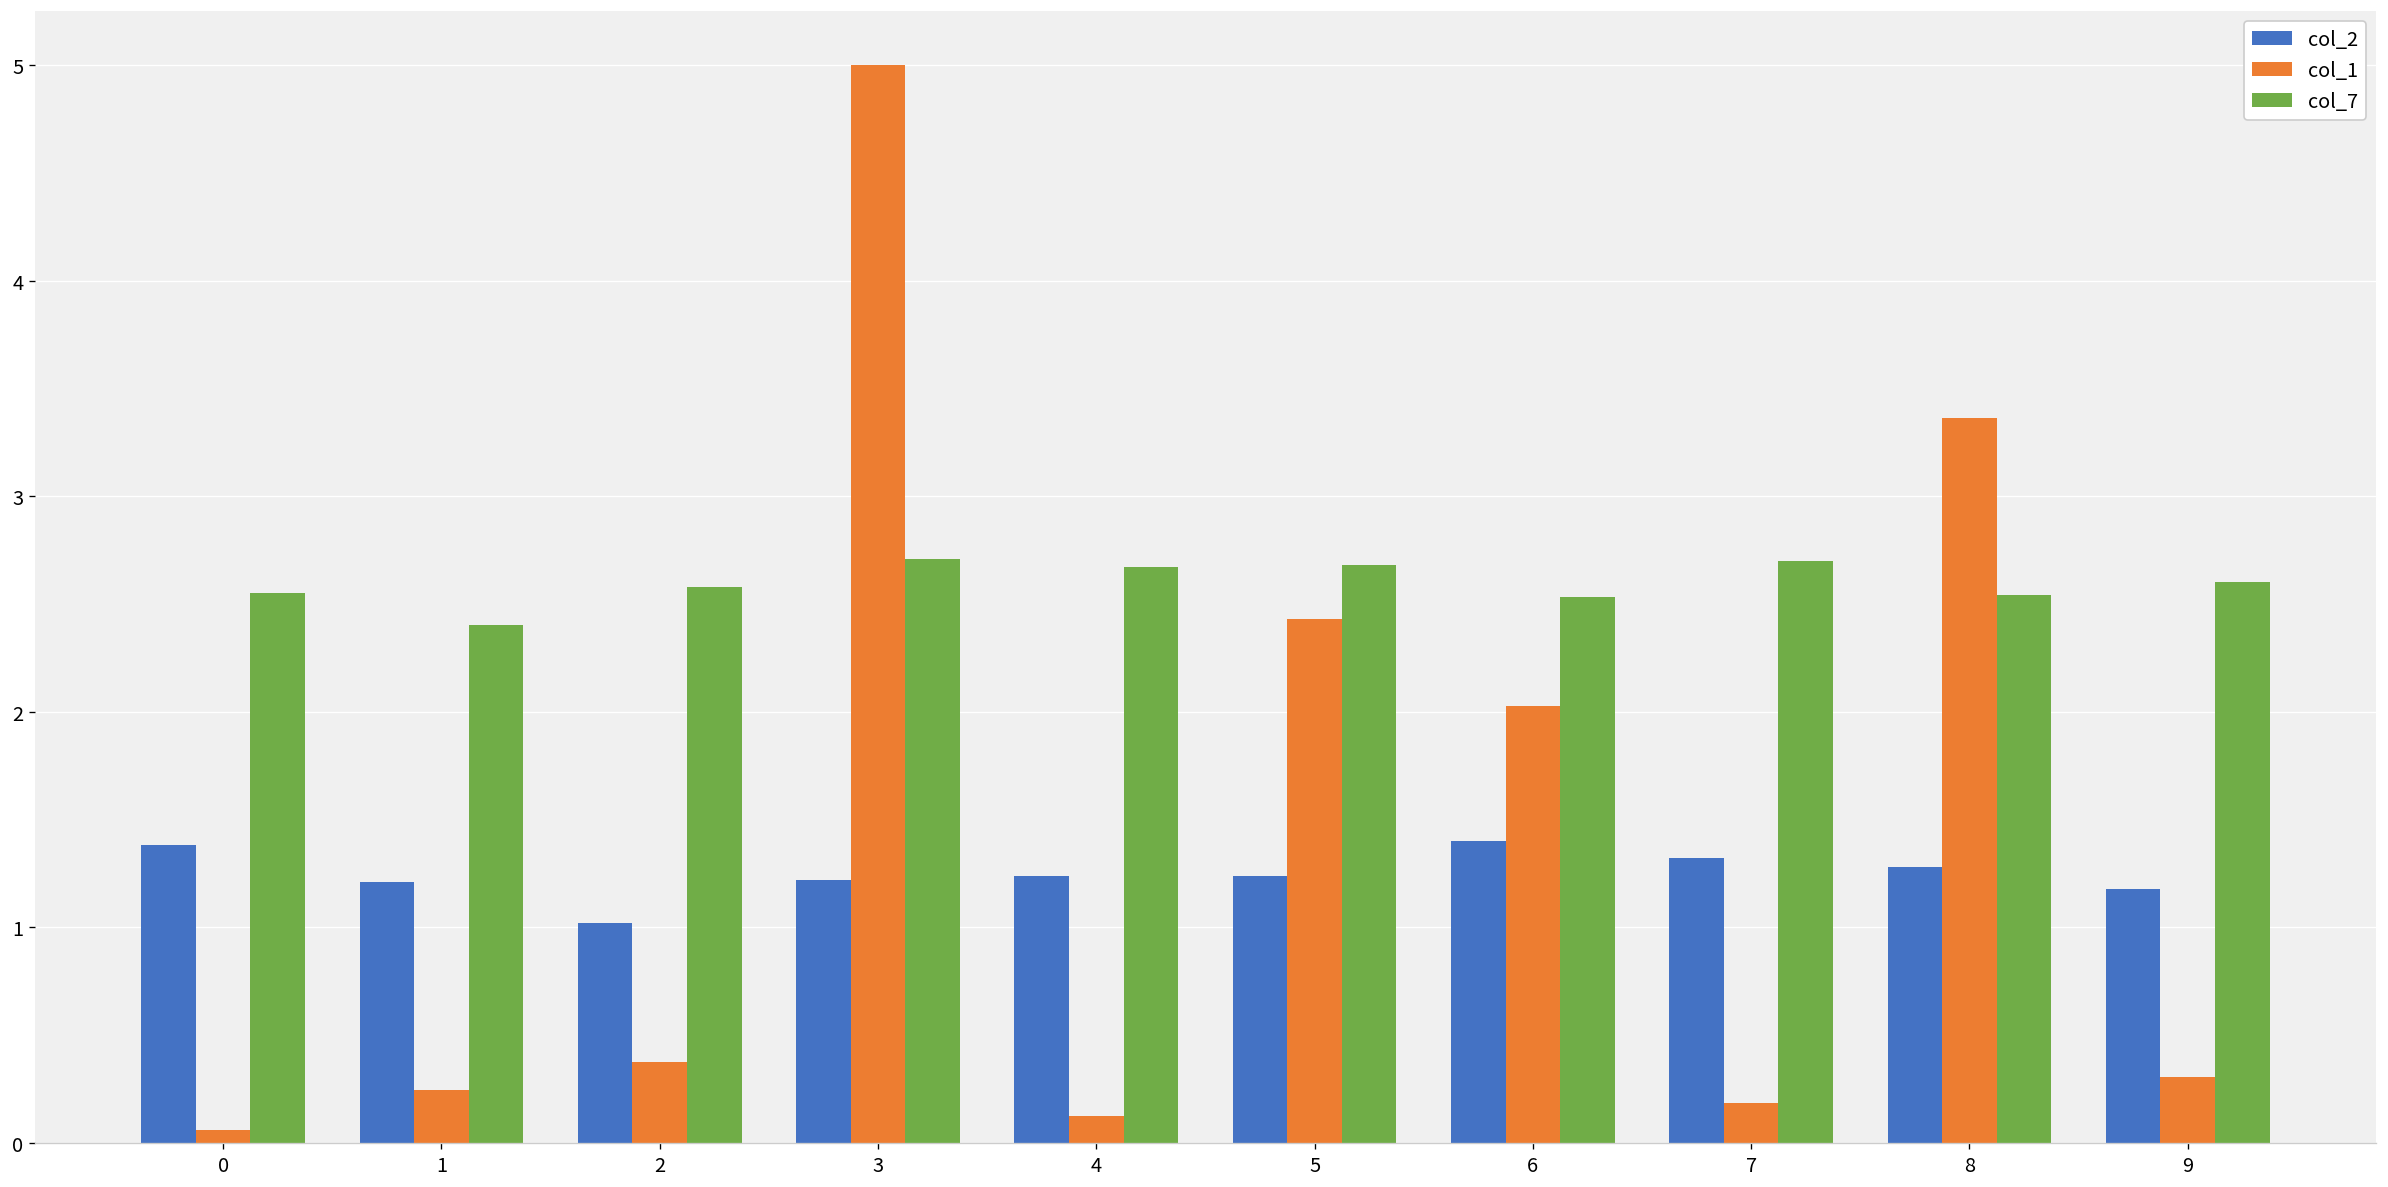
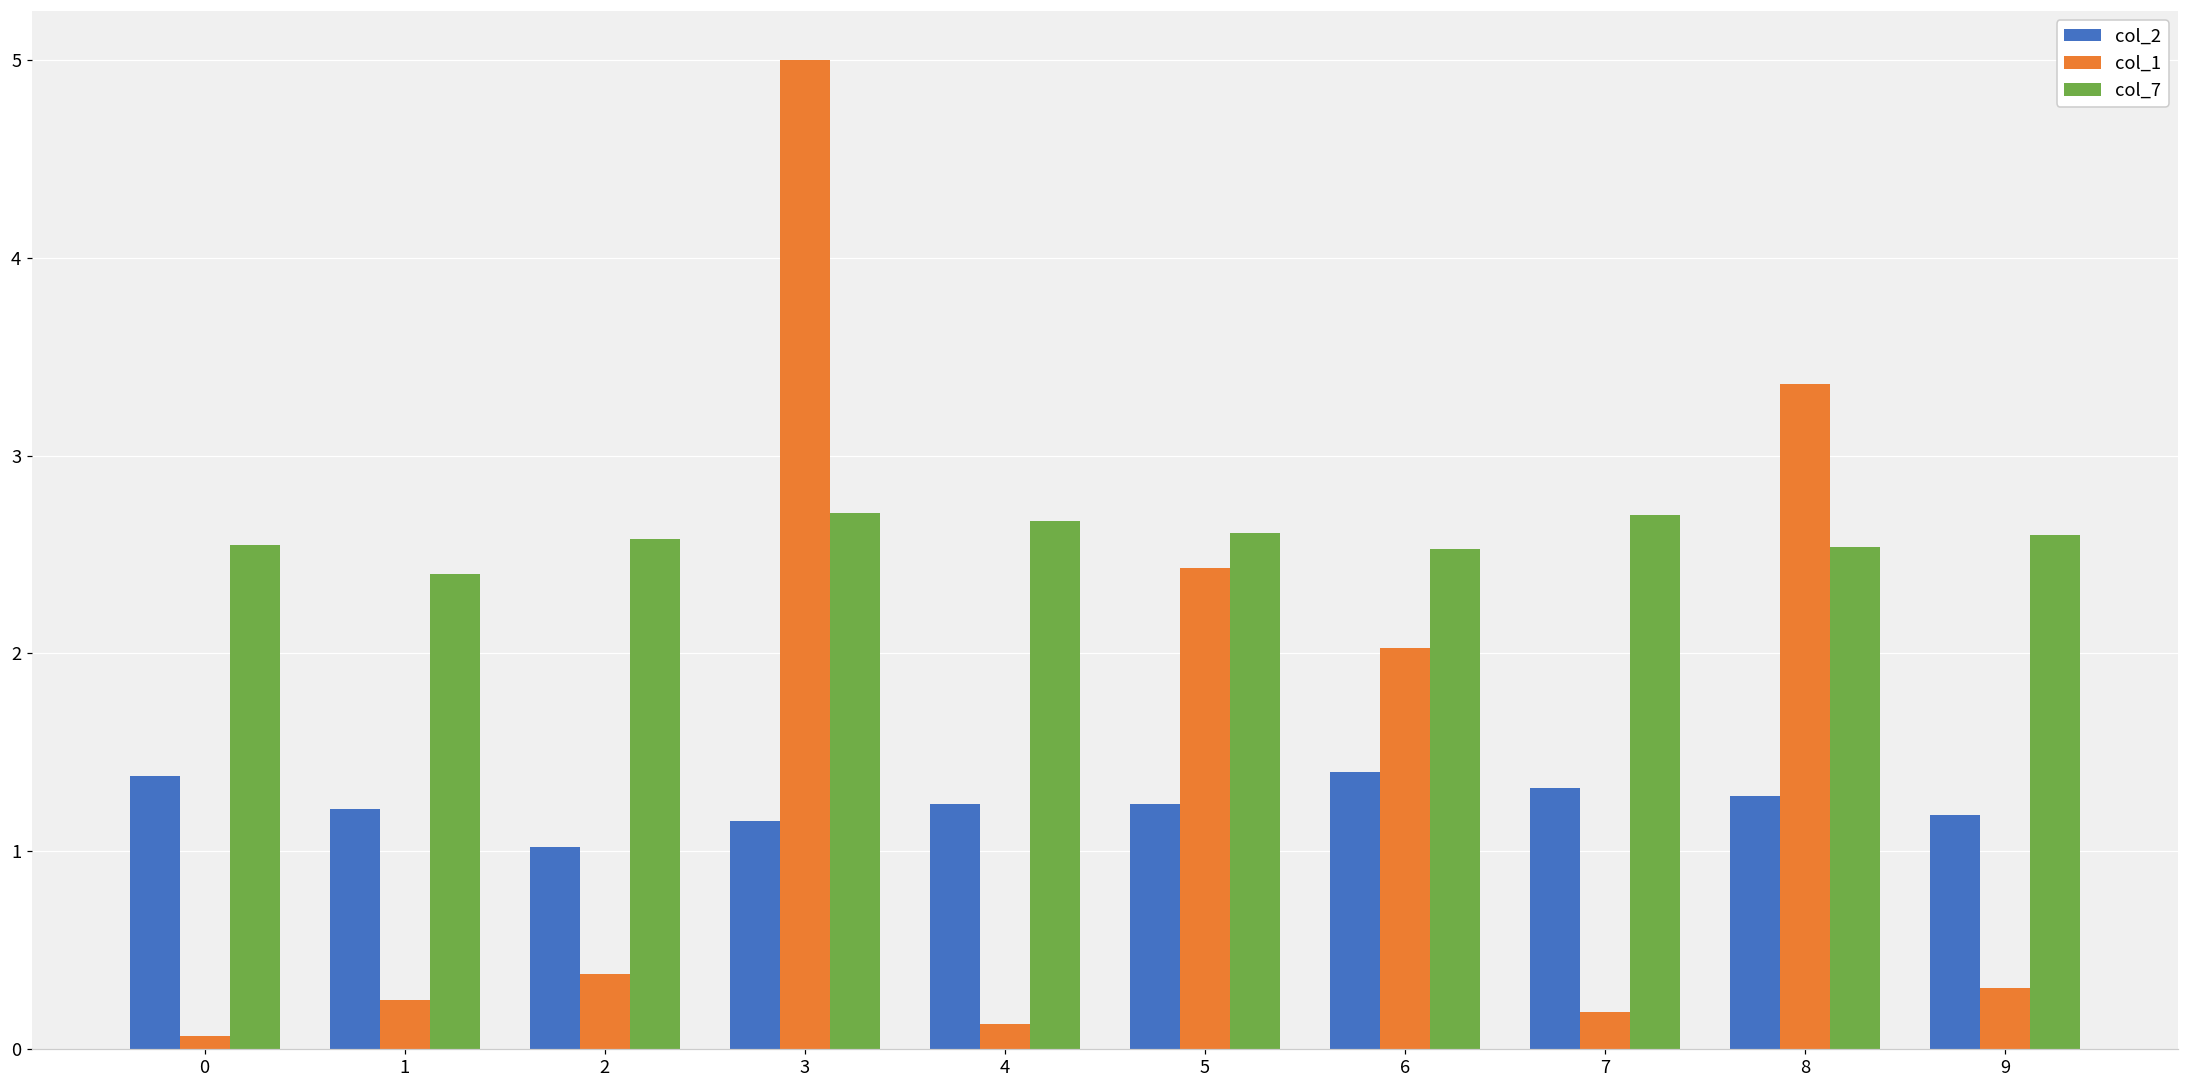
col_2, 3: 1.22 -> 1.15
col_7, 5: 2.68 -> 2.61
